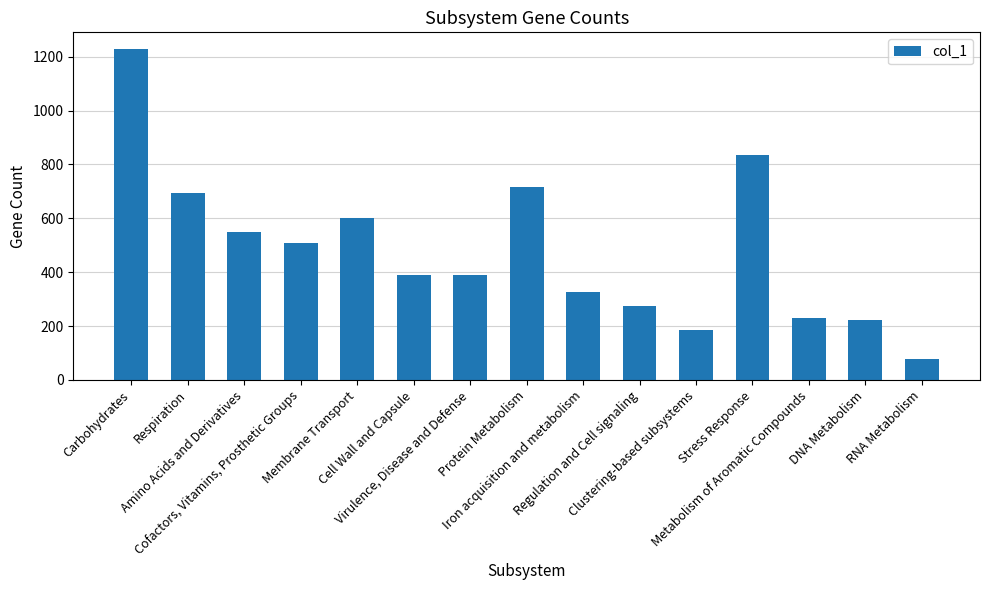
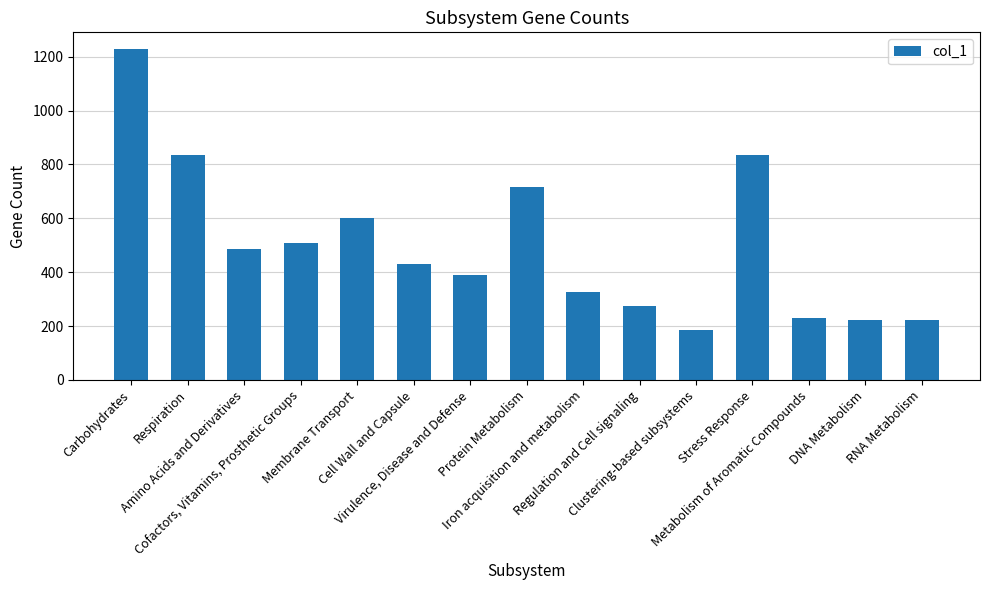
Respiration: 690 -> 840
Amino Acids and Derivatives: 550 -> 490
Cell Wall and Capsule: 390 -> 430
RNA Metabolism: 80 -> 220
